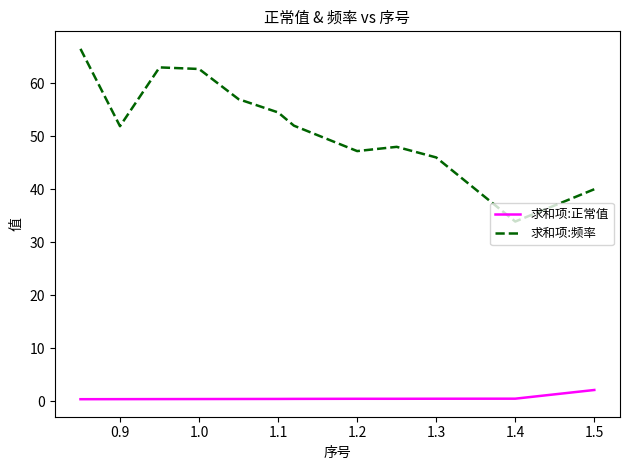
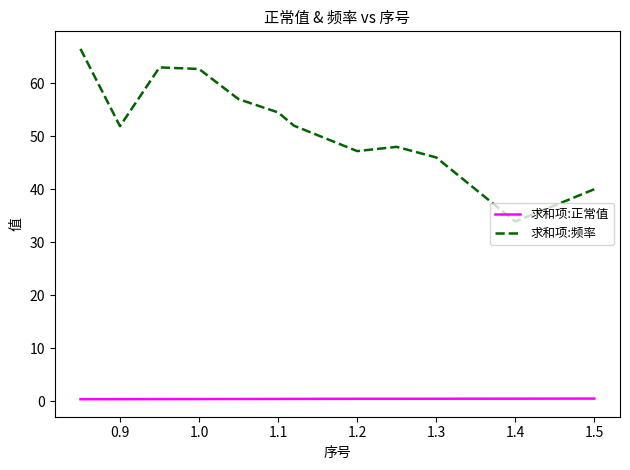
求和项:正常值, 1.5: 2 -> 0
